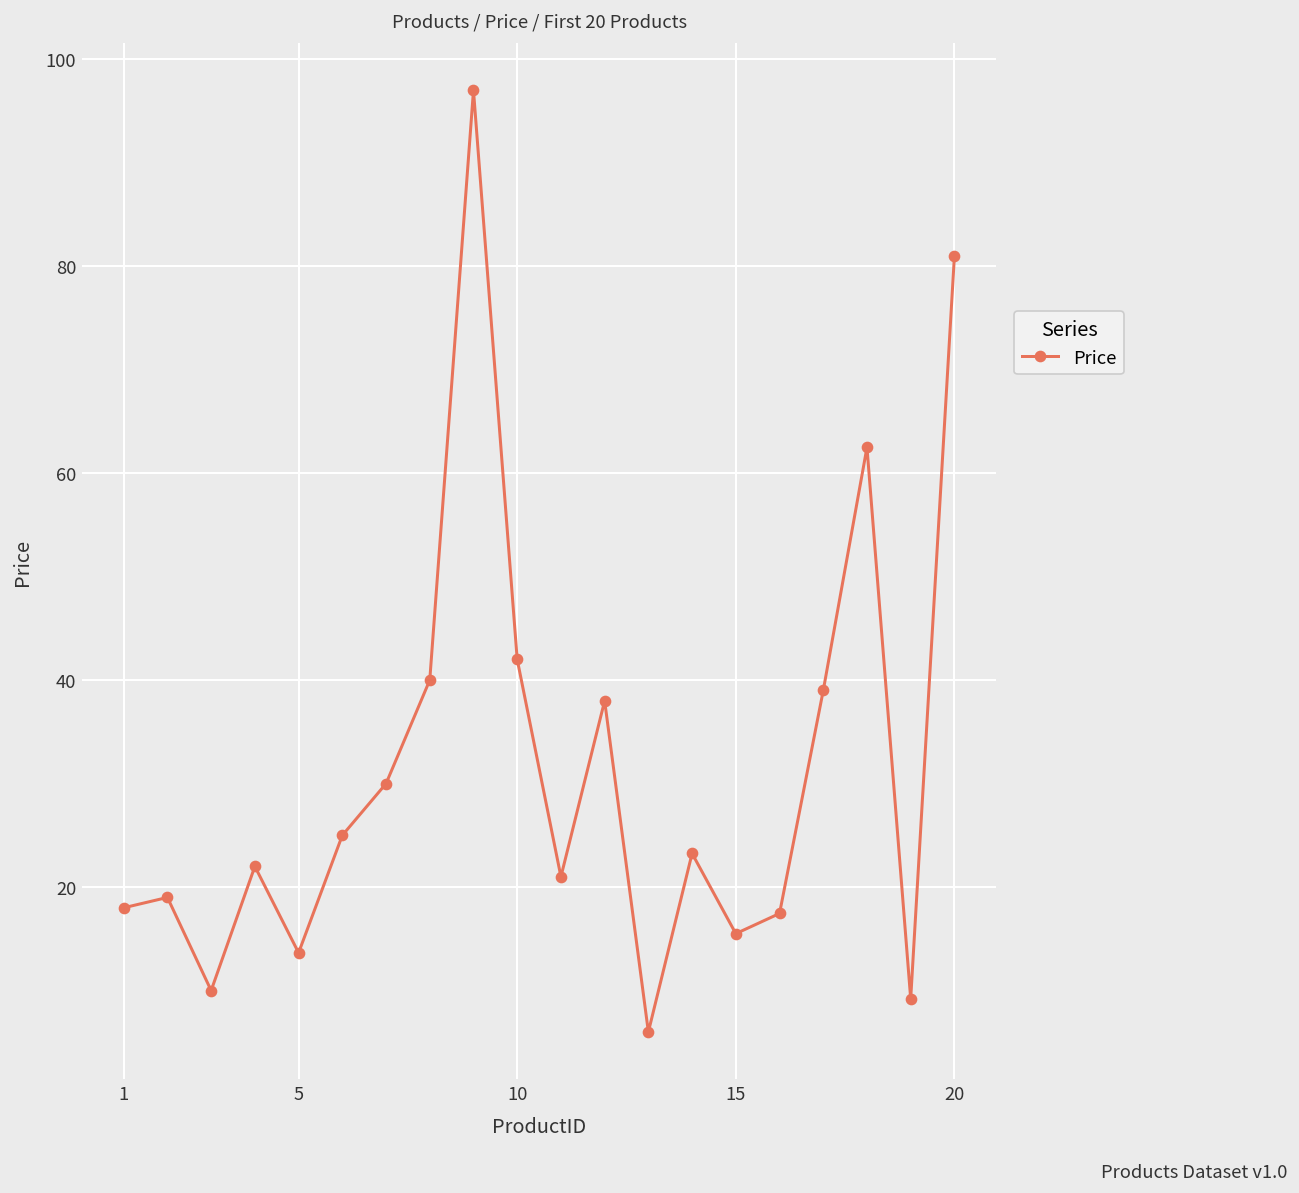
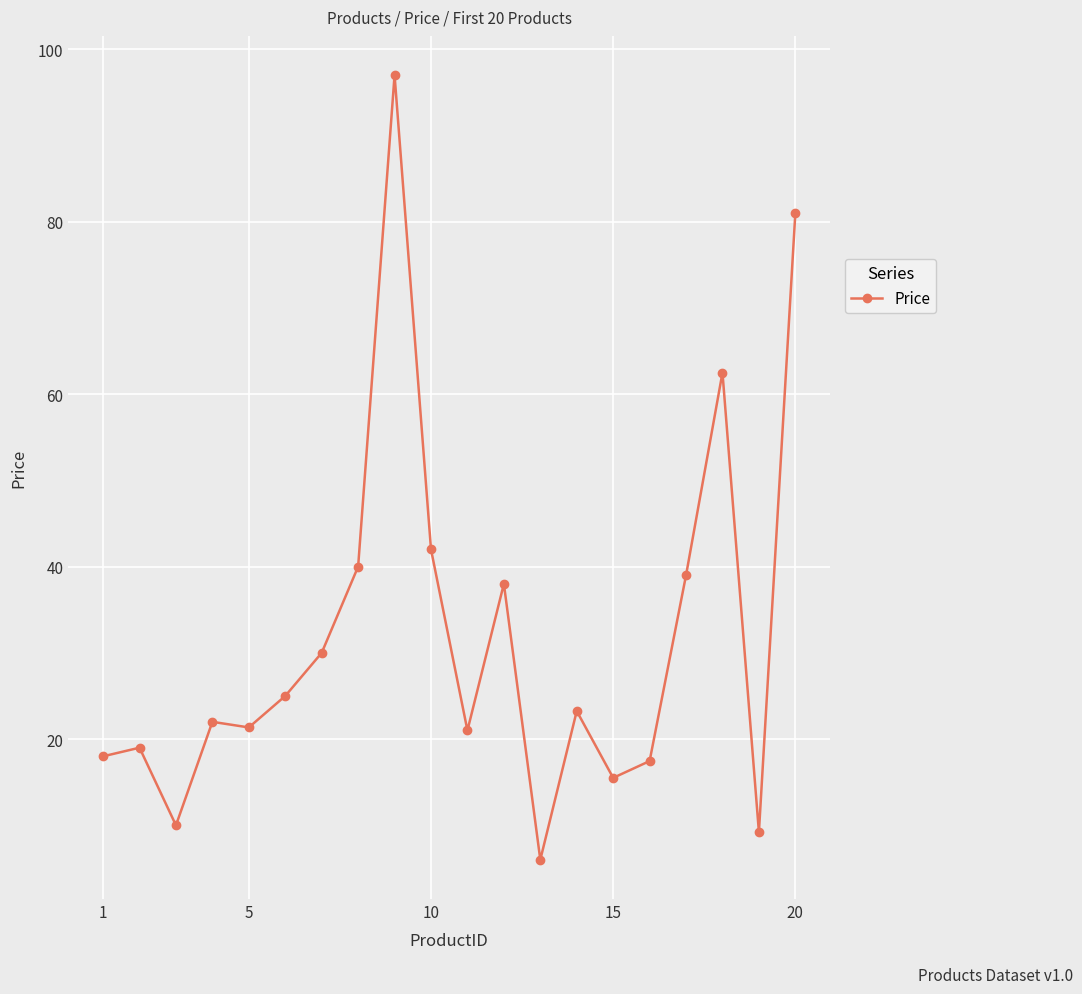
5: 14 -> 21
